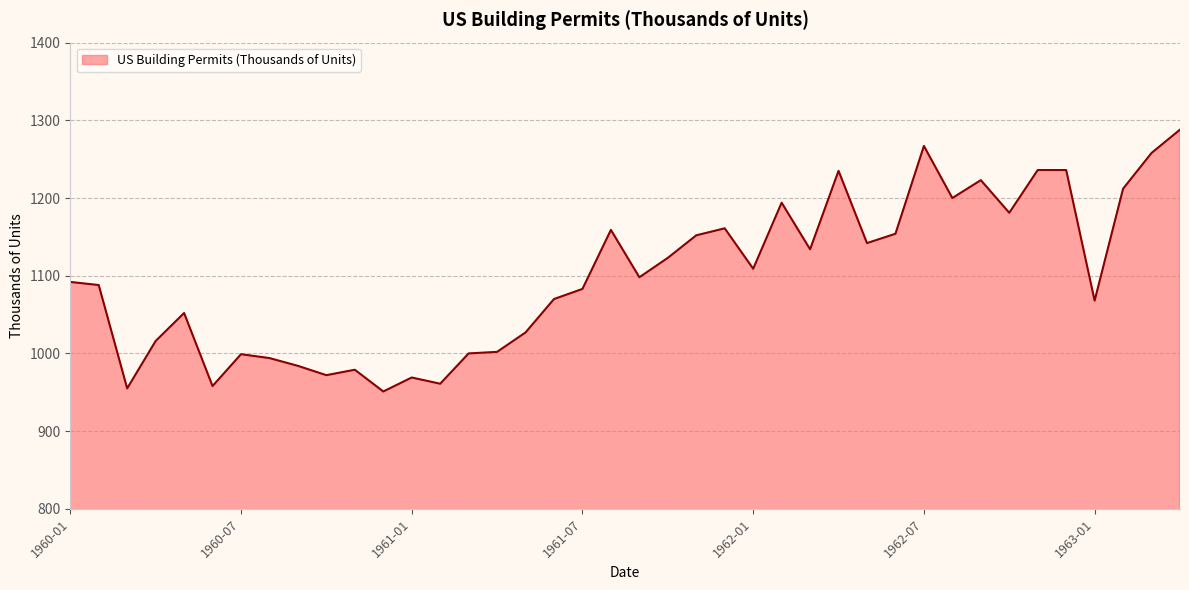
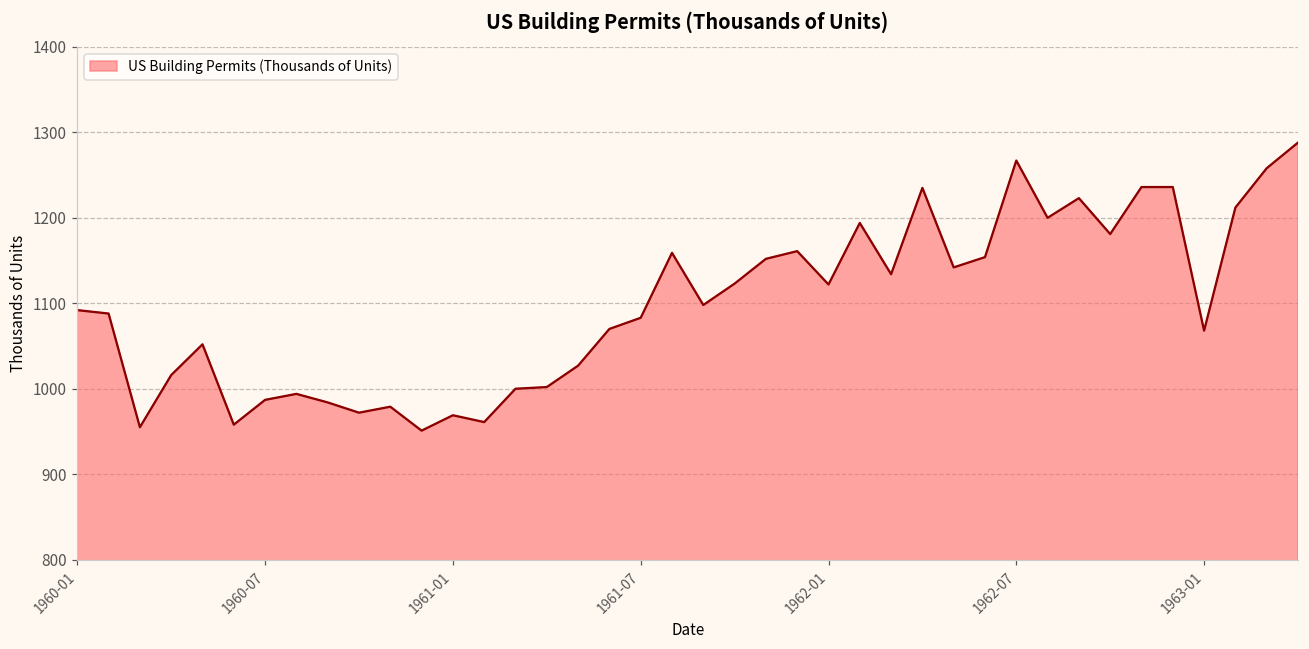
1960-07: 1000 -> 990
1962-01: 1110 -> 1120
